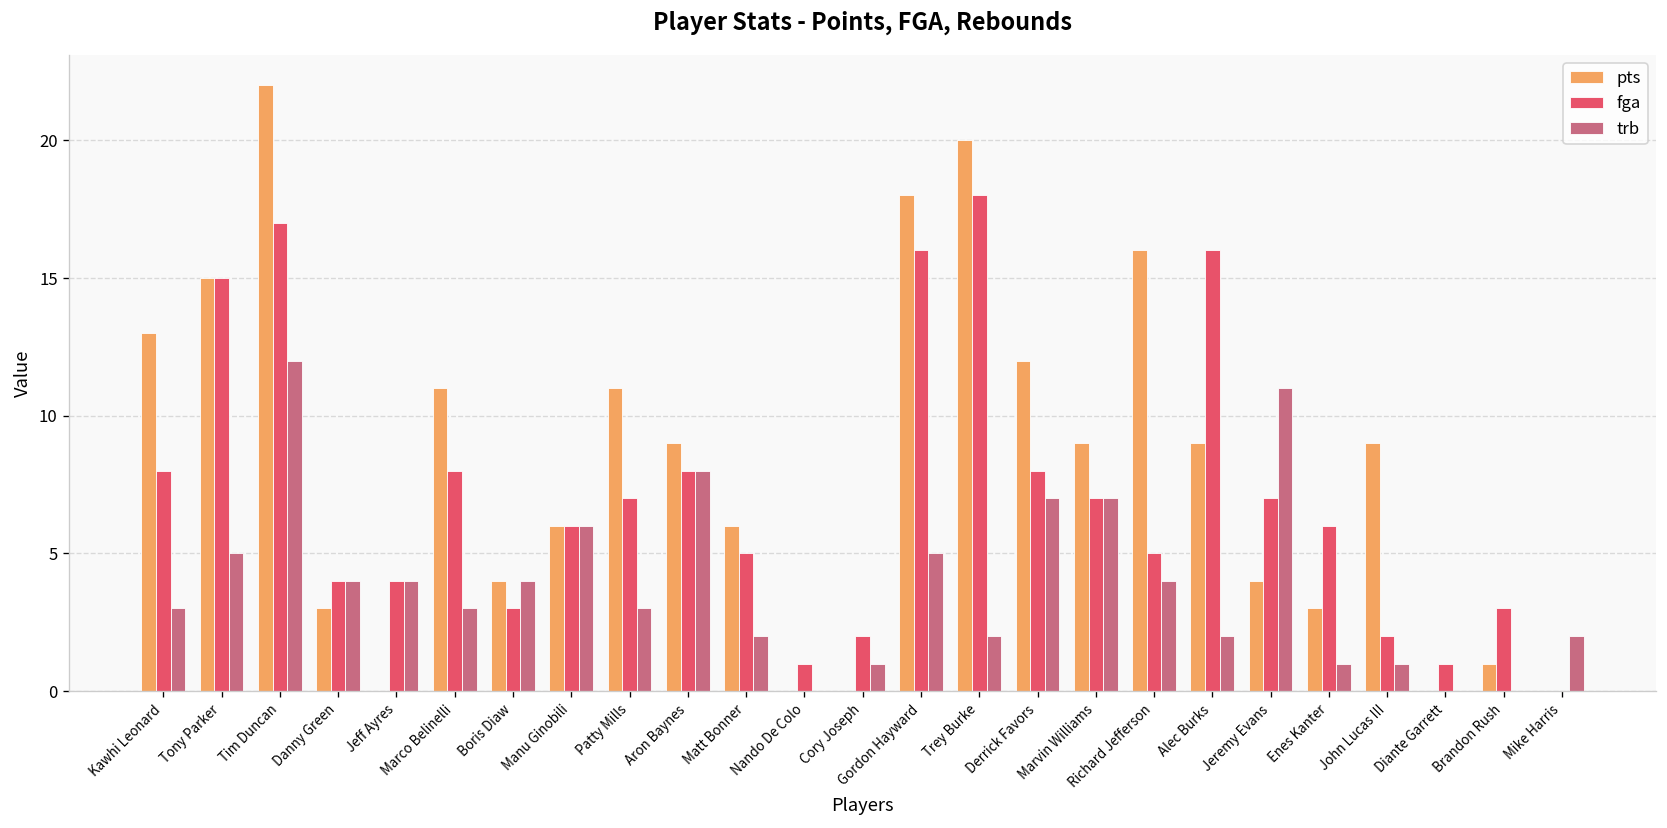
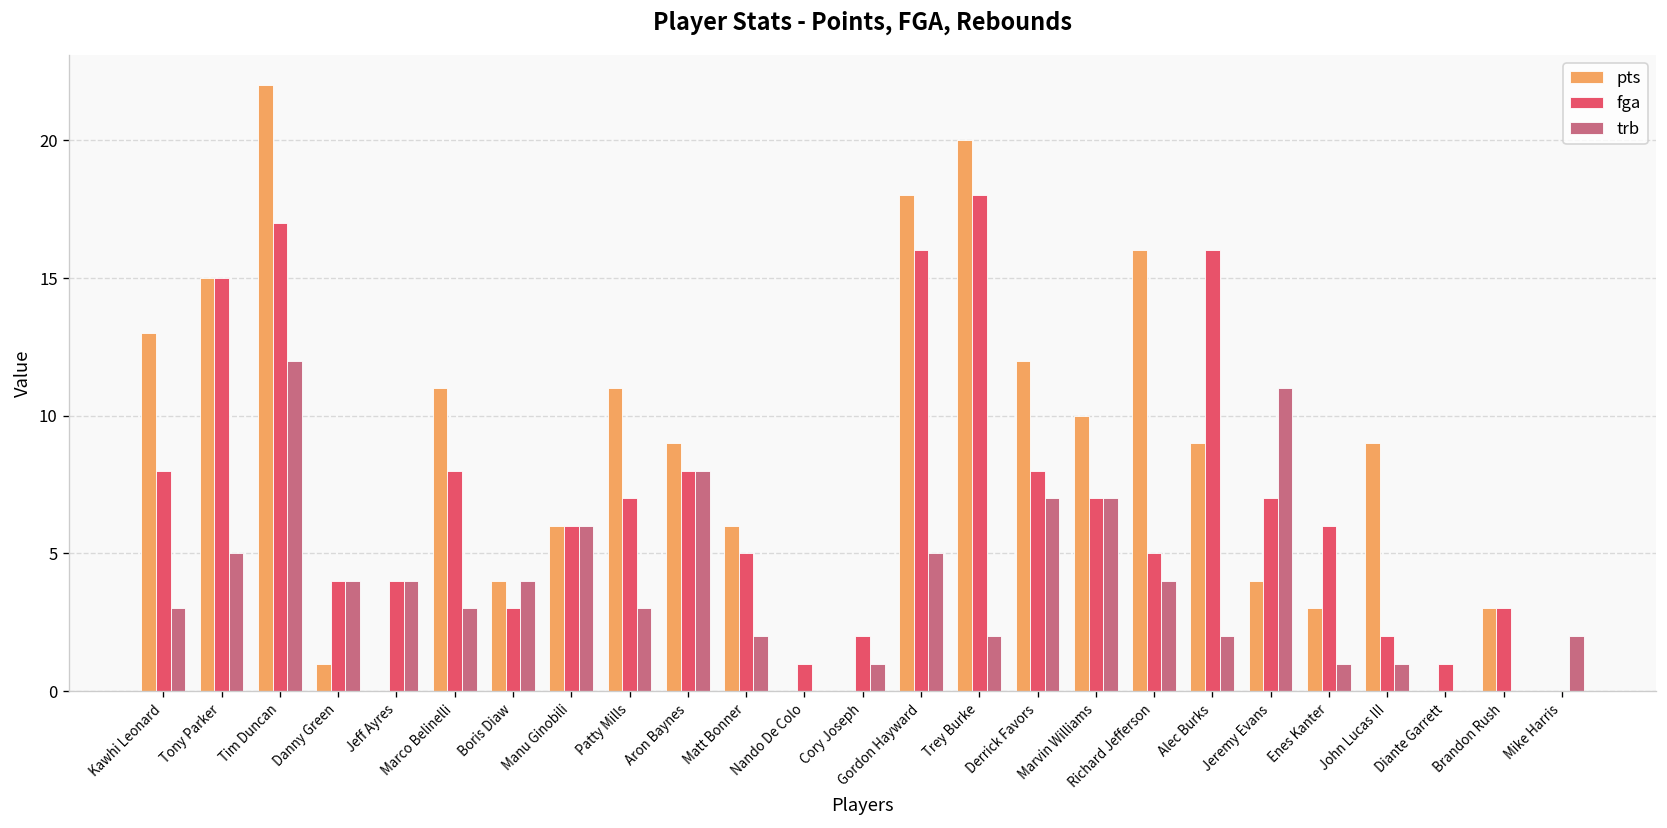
pts, Danny Green: 3 -> 1
pts, Marvin Williams: 9 -> 10
pts, Brandon Rush: 1 -> 3
